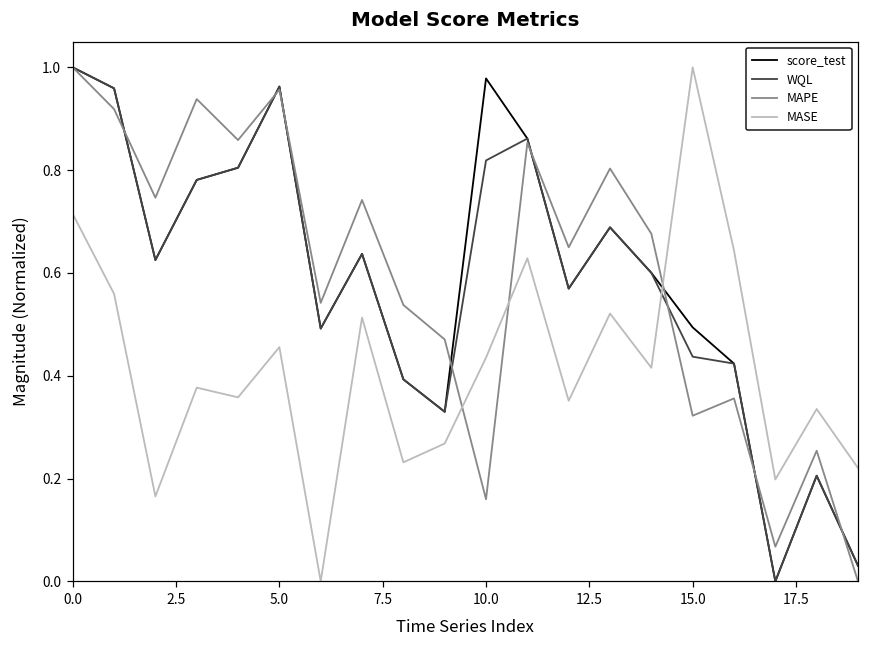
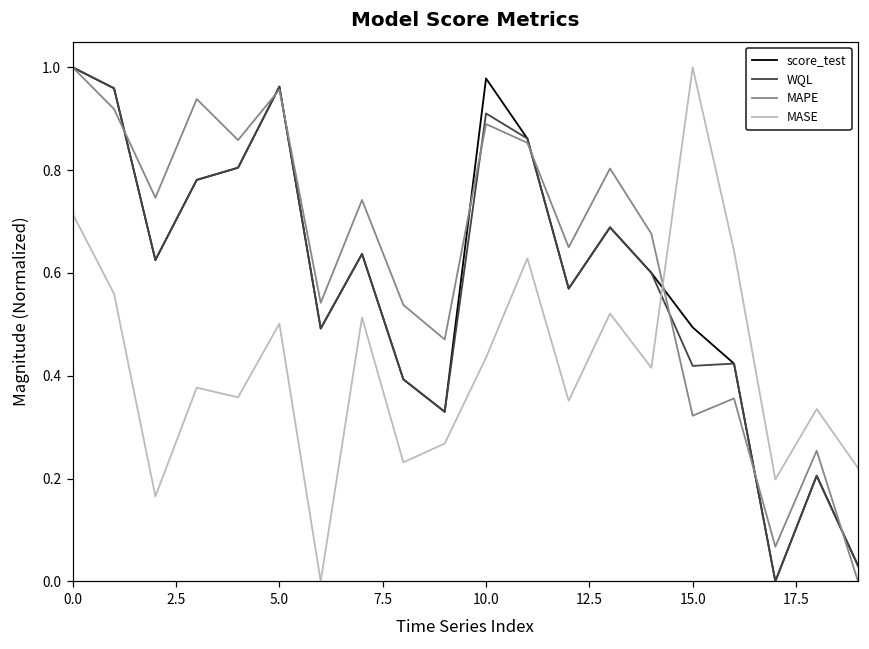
MASE, 5.0: 0.46 -> 0.50
WQL, 10.0: 0.82 -> 0.91
MAPE, 10.0: 0.16 -> 0.89
WQL, 15.0: 0.44 -> 0.42
